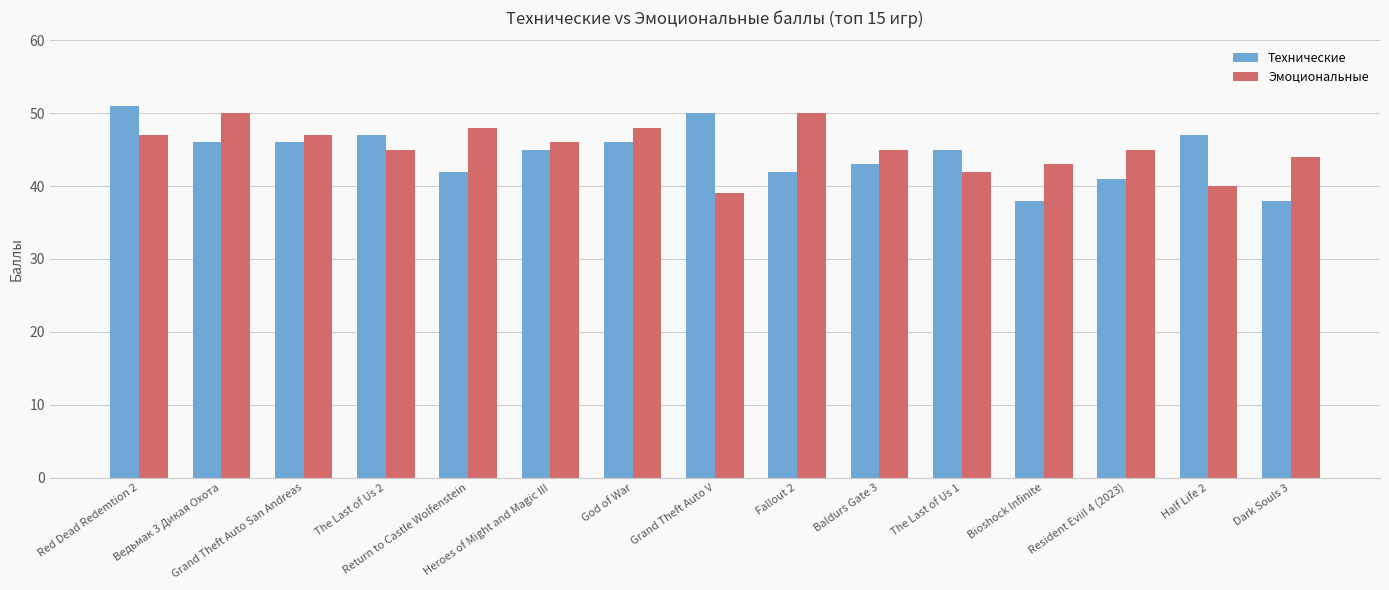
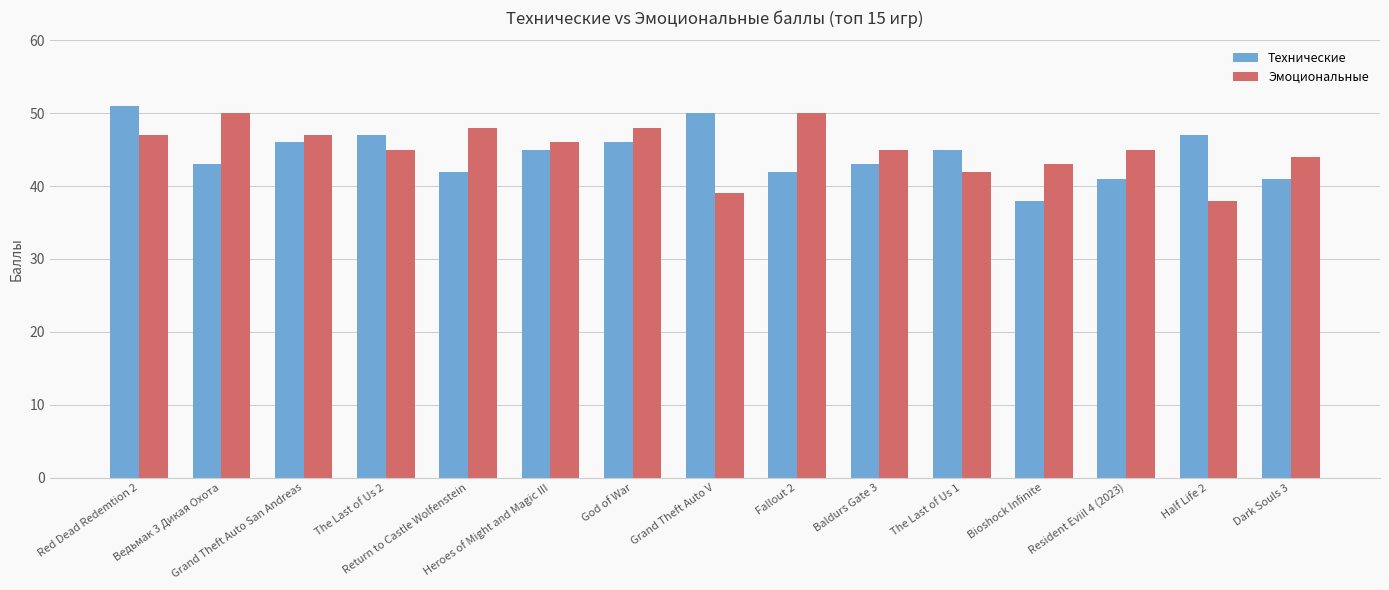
Технические, Ведьмак 3 Дикая Охота: 46 -> 43
Эмоциональные, Half Life 2: 40 -> 38
Технические, Dark Souls 3: 38 -> 41
